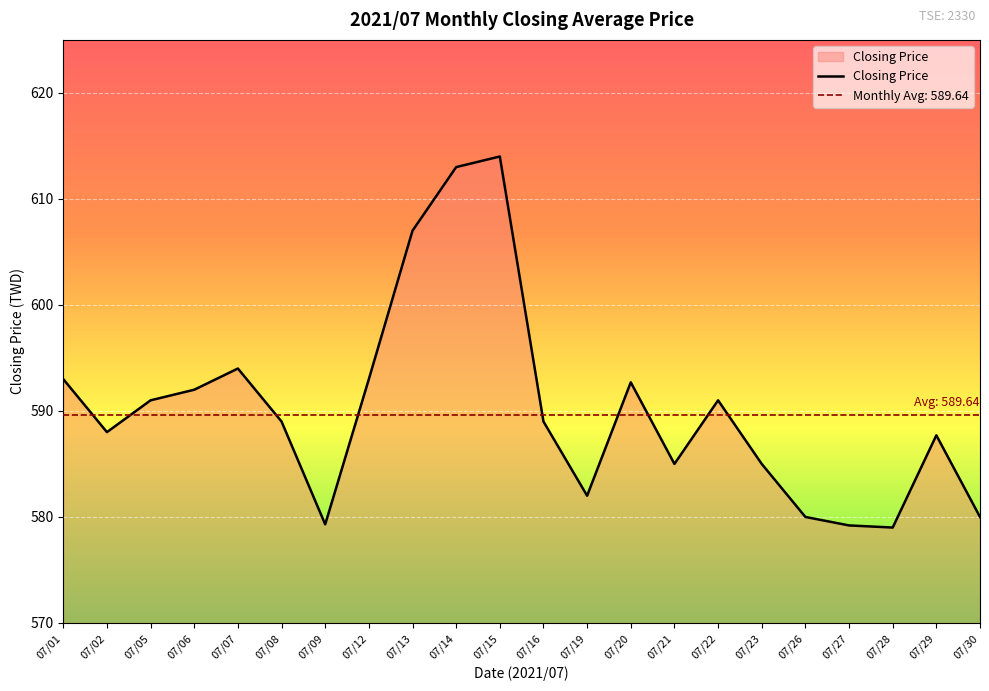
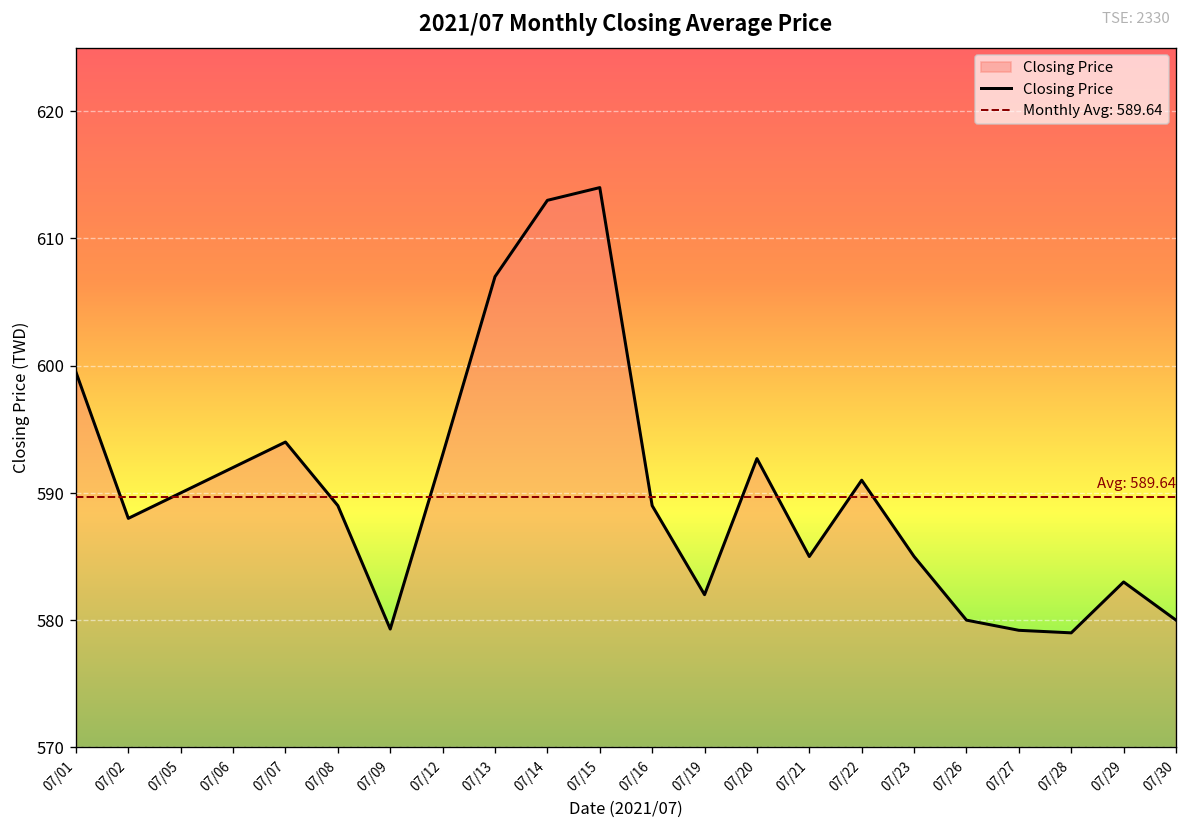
07/01: 593.0 -> 599.5
07/05: 591 -> 590
07/29: 587.7 -> 583.0
